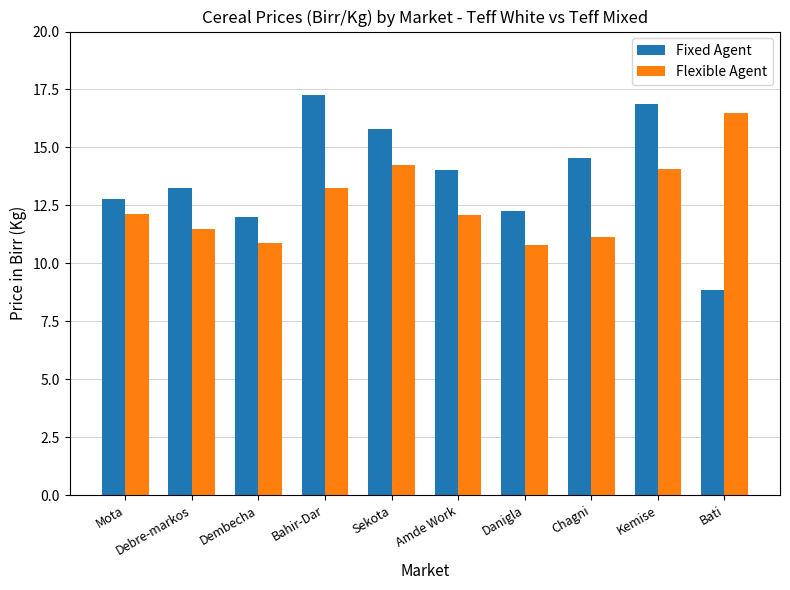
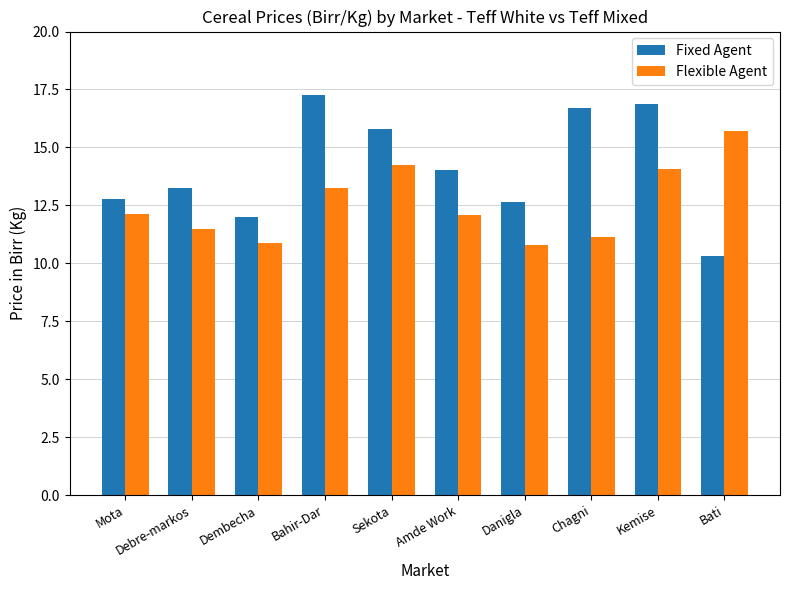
Fixed Agent, Danigla: 12.3 -> 12.7
Fixed Agent, Chagni: 14.5 -> 16.7
Fixed Agent, Bati: 8.8 -> 10.3
Flexible Agent, Bati: 16.5 -> 15.7
